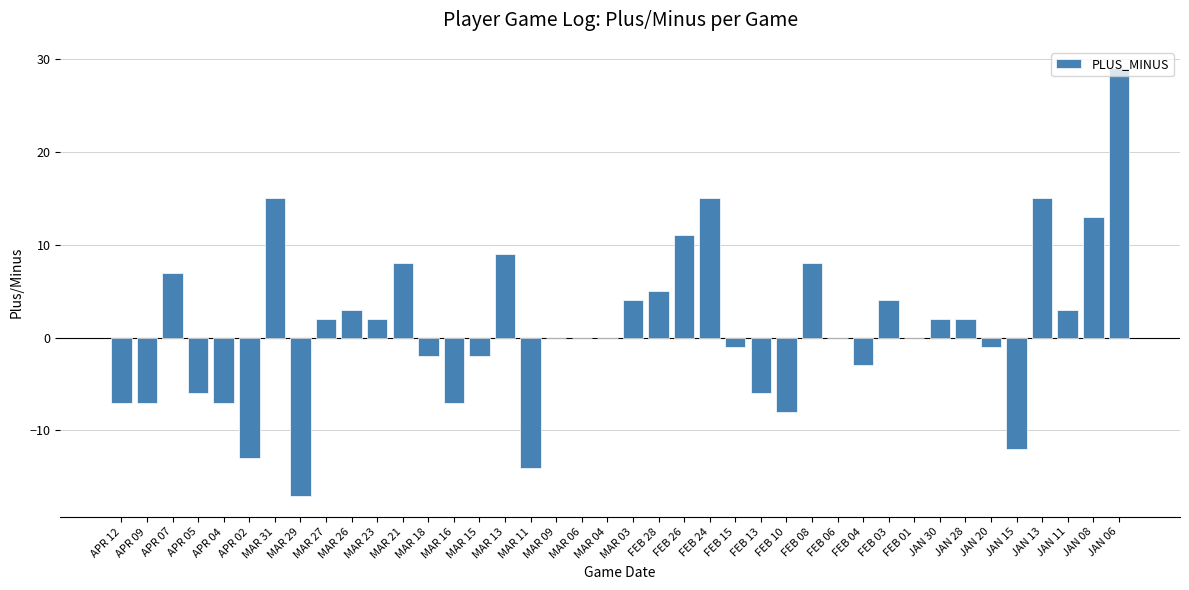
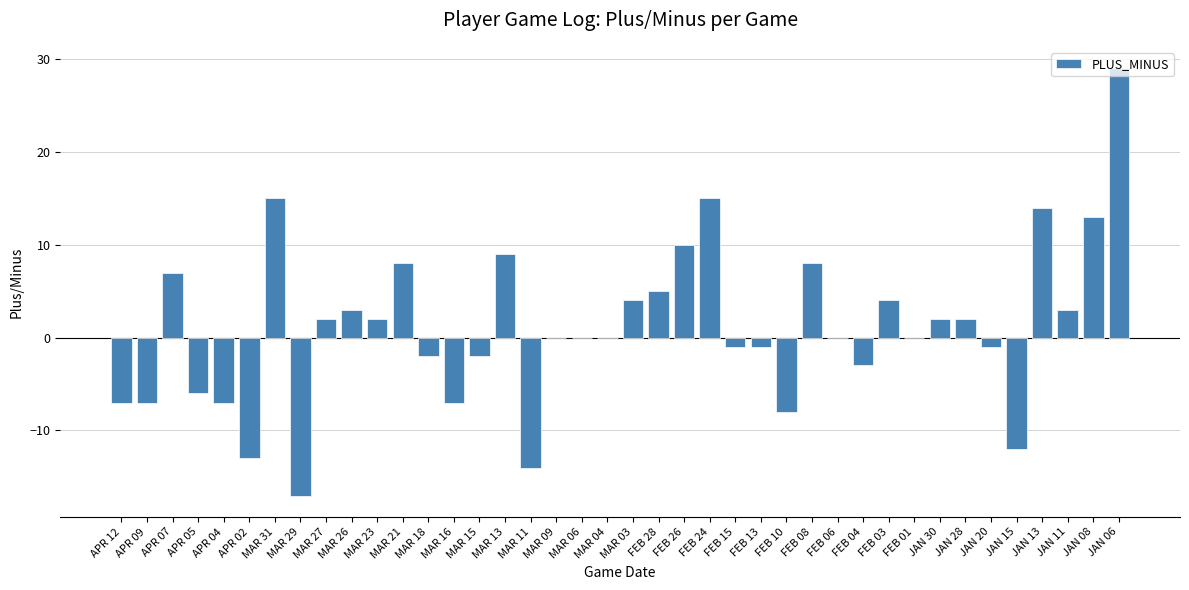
FEB 26: 11 -> 10
FEB 13: -6 -> -1
JAN 13: 15 -> 14
